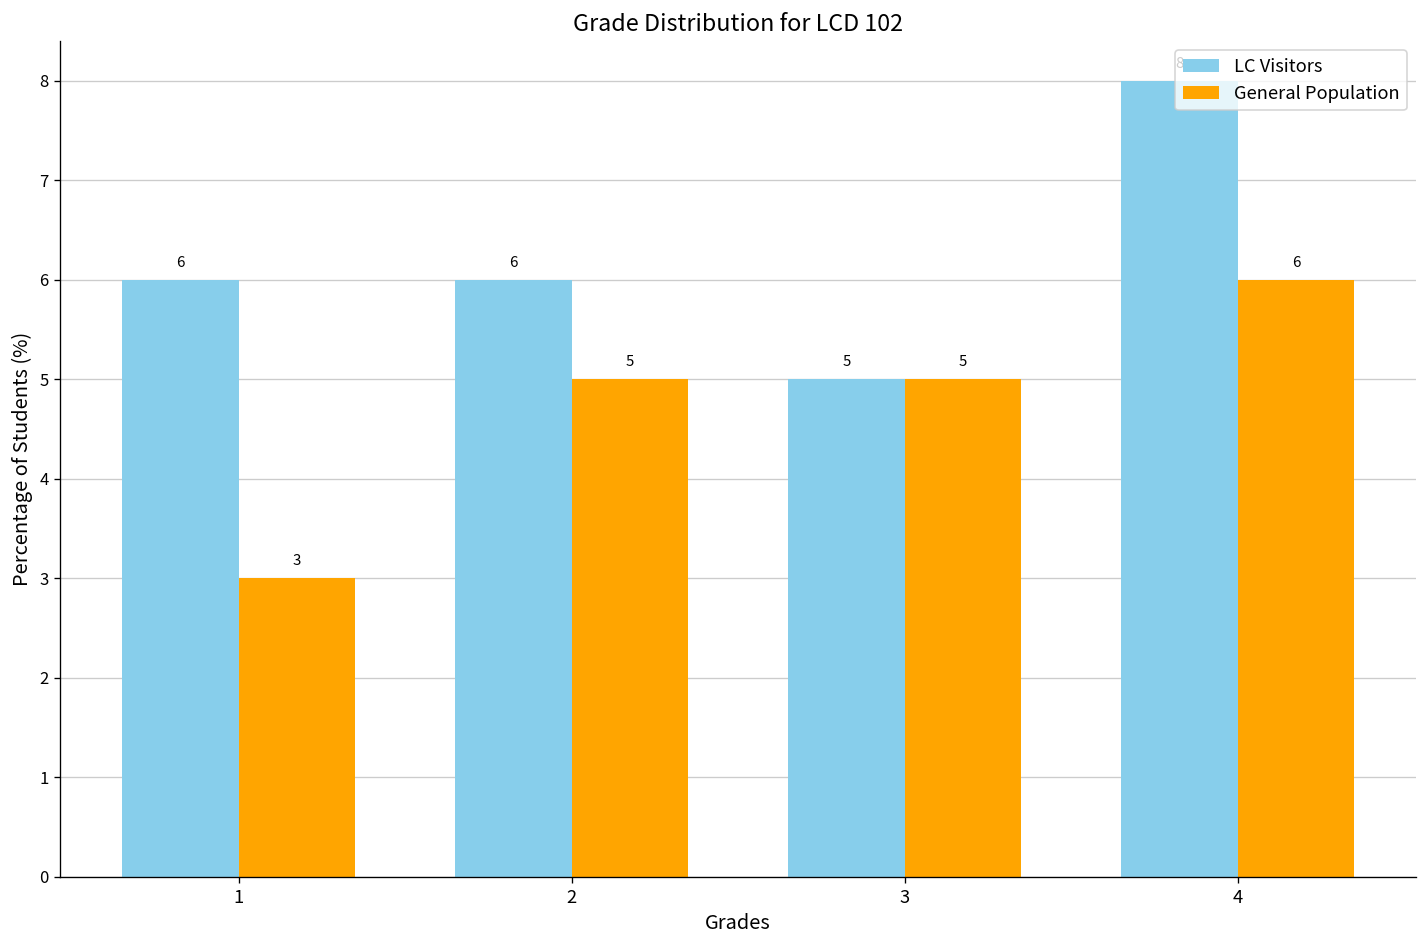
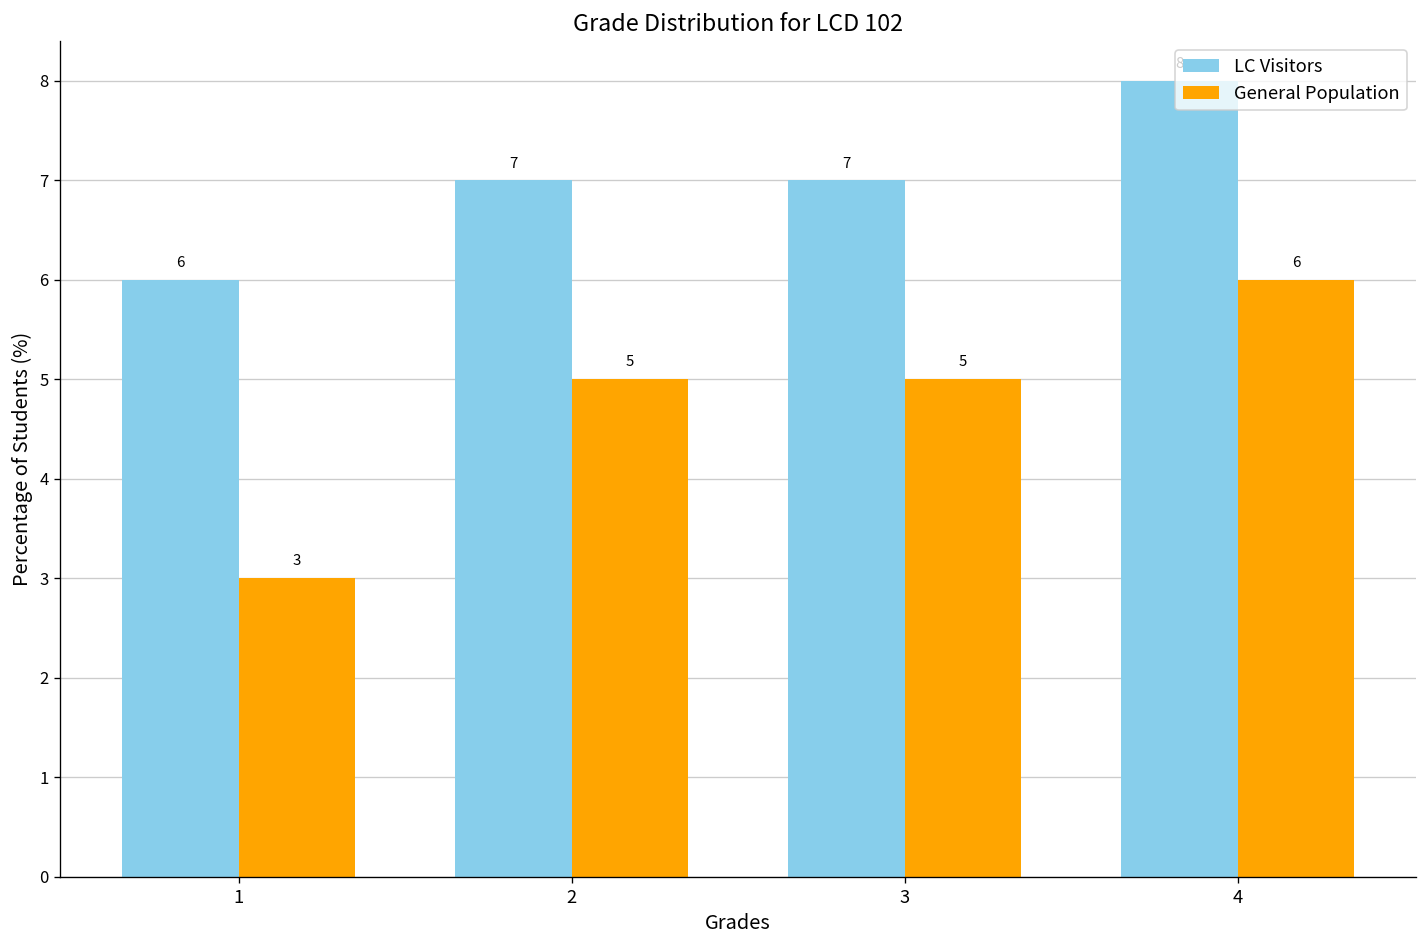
LC Visitors, 2: 6 -> 7
LC Visitors, 3: 5 -> 7
